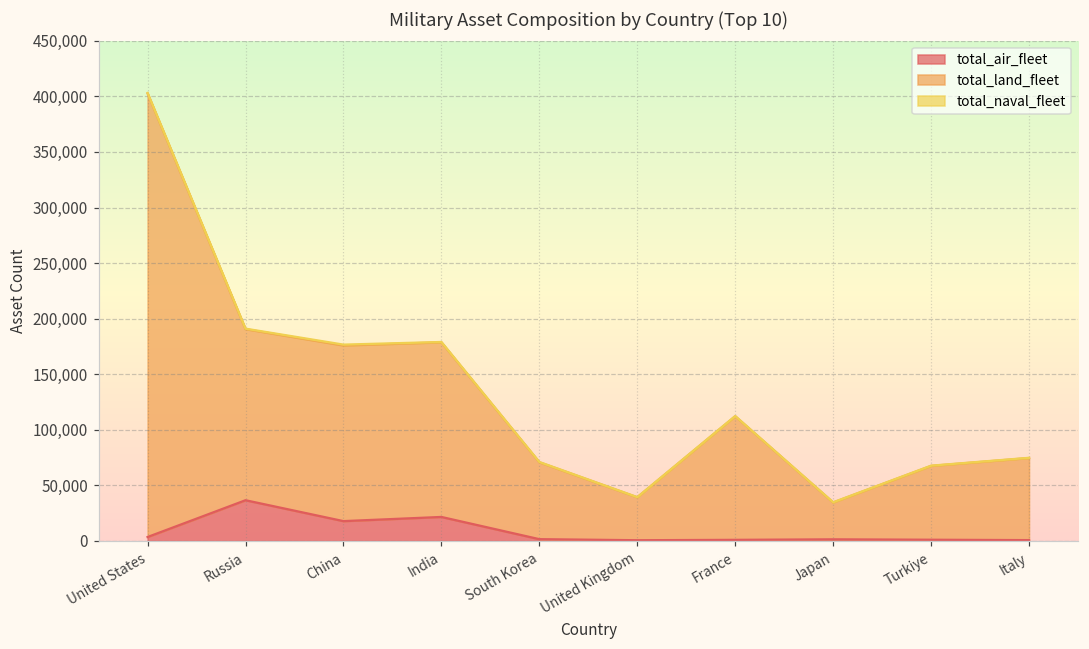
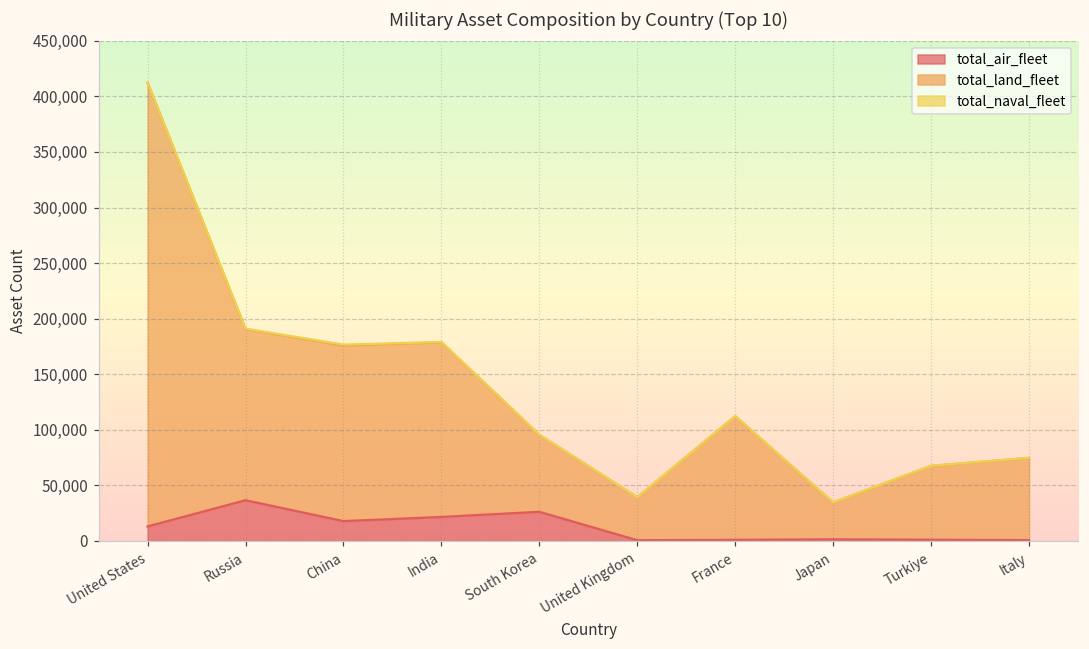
total_air_fleet, United States: 4,000 -> 13,000
total_air_fleet, South Korea: 2,000 -> 26,000
